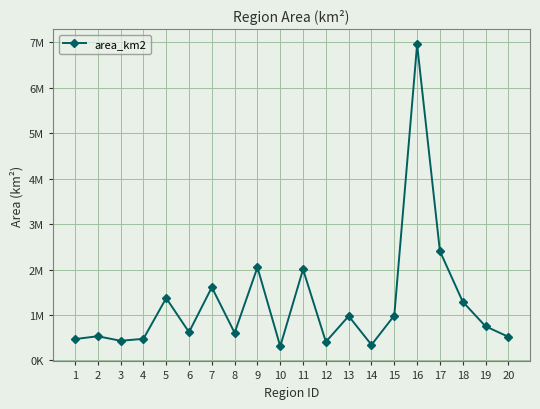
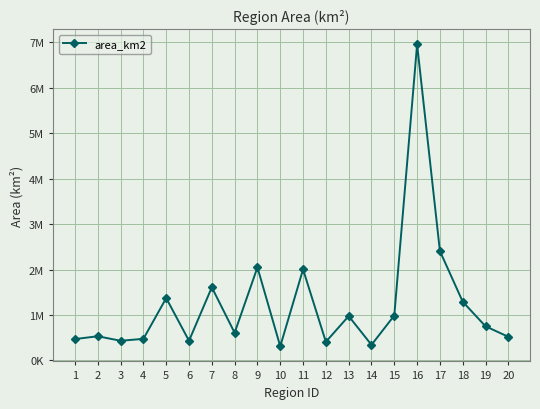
6: 600000 -> 400000
